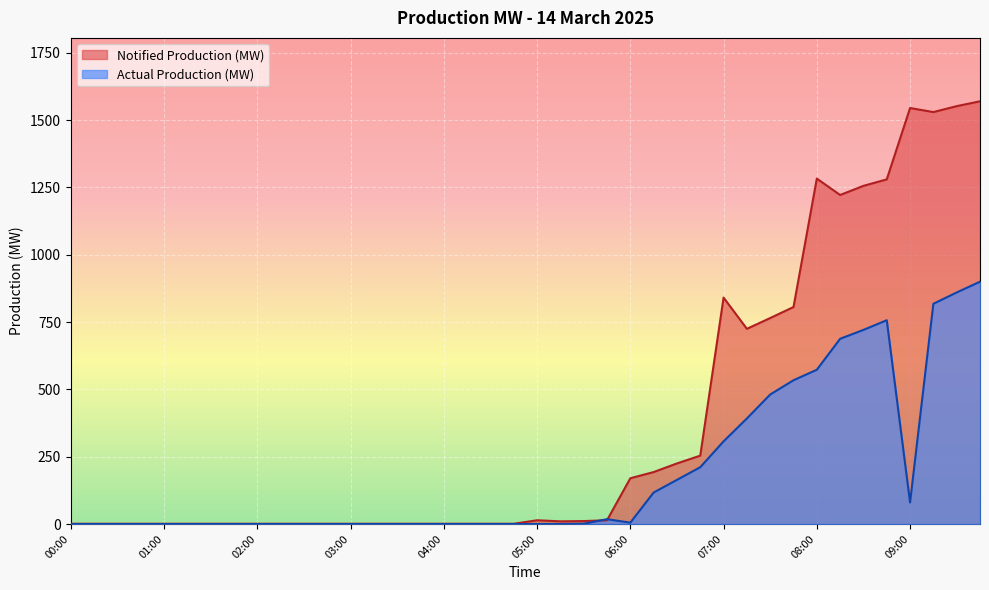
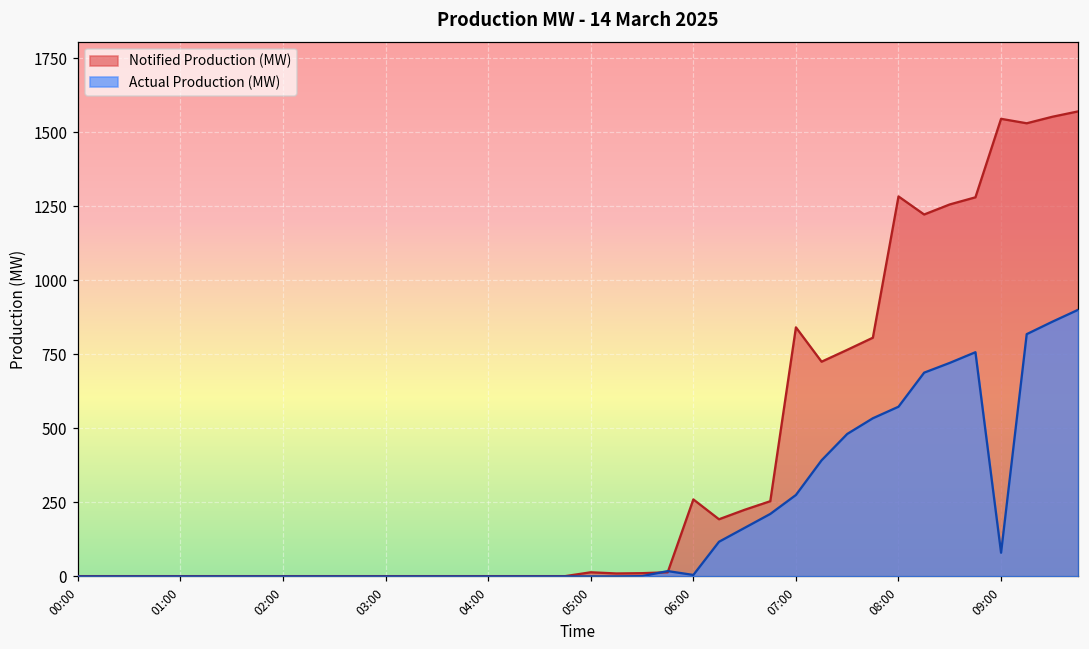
Notified Production (MW), 06:00: 170 -> 260
Actual Production (MW), 07:00: 310 -> 280
